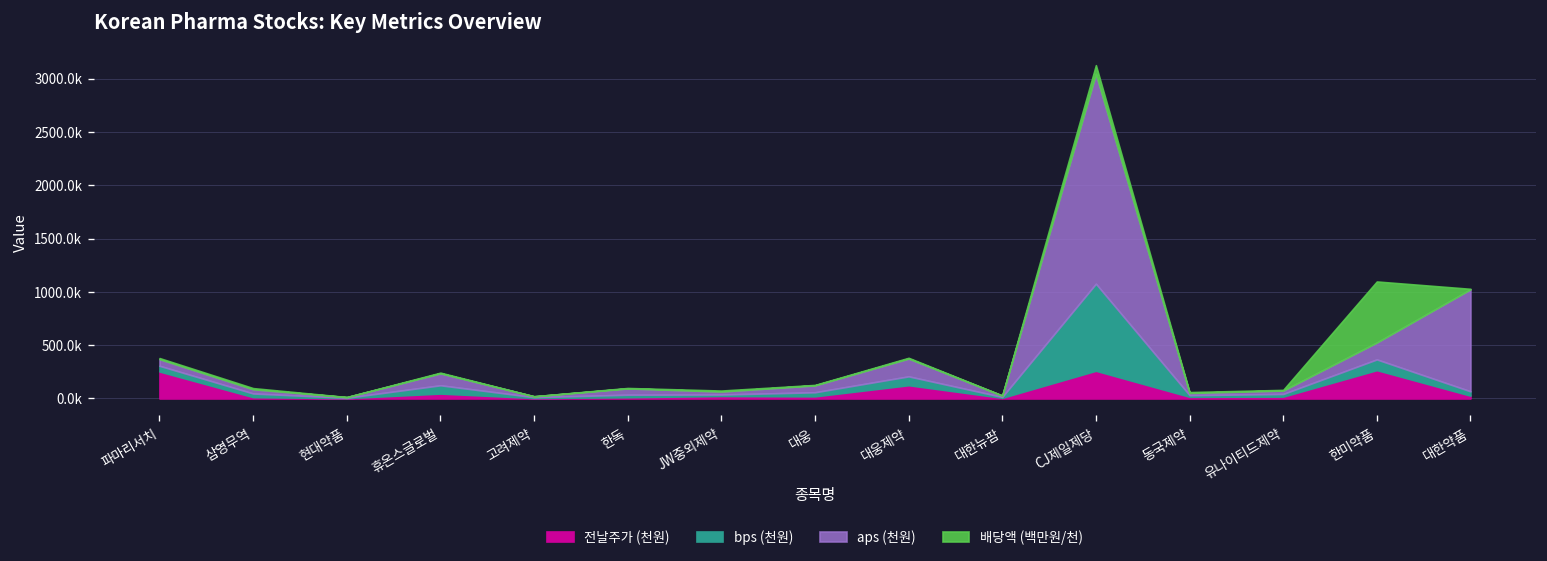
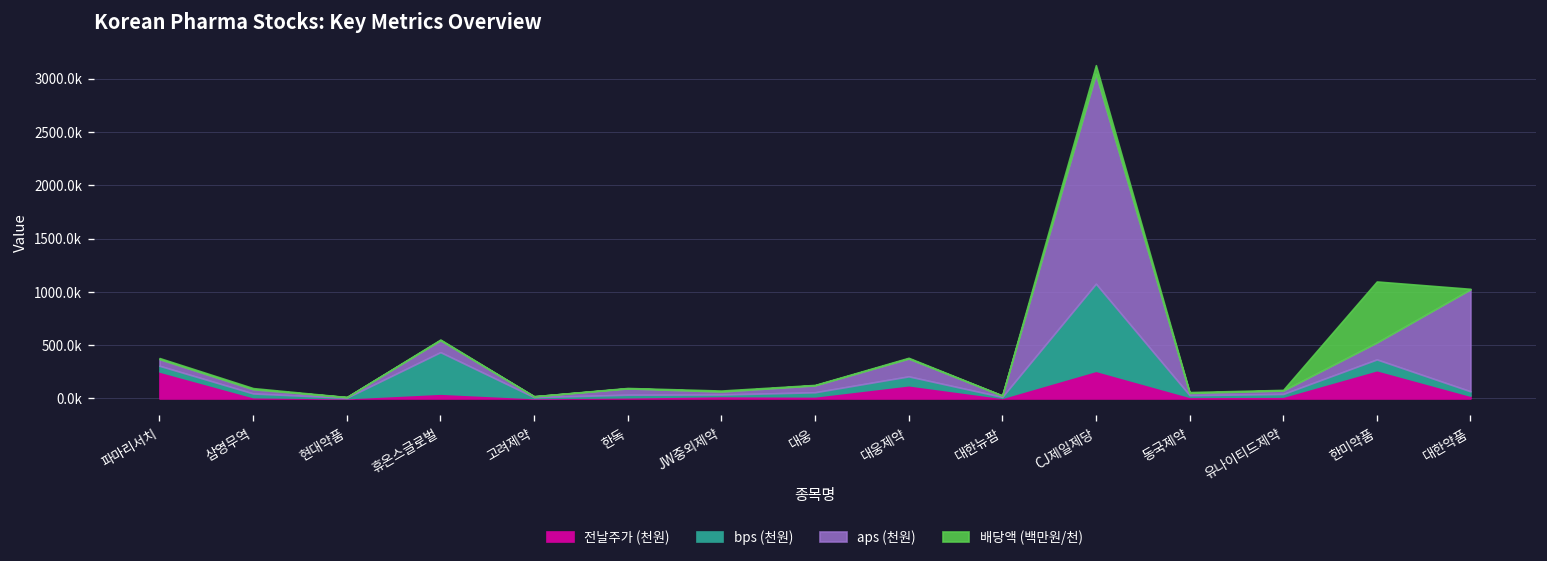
bps (천원), 휴온스글로벌: 100000 -> 400000
